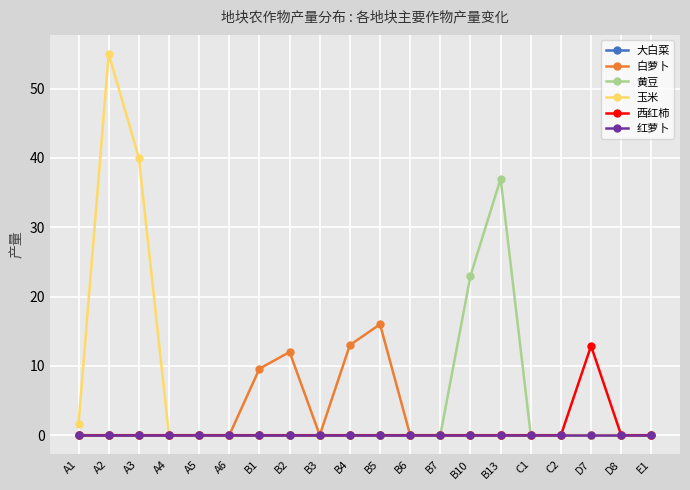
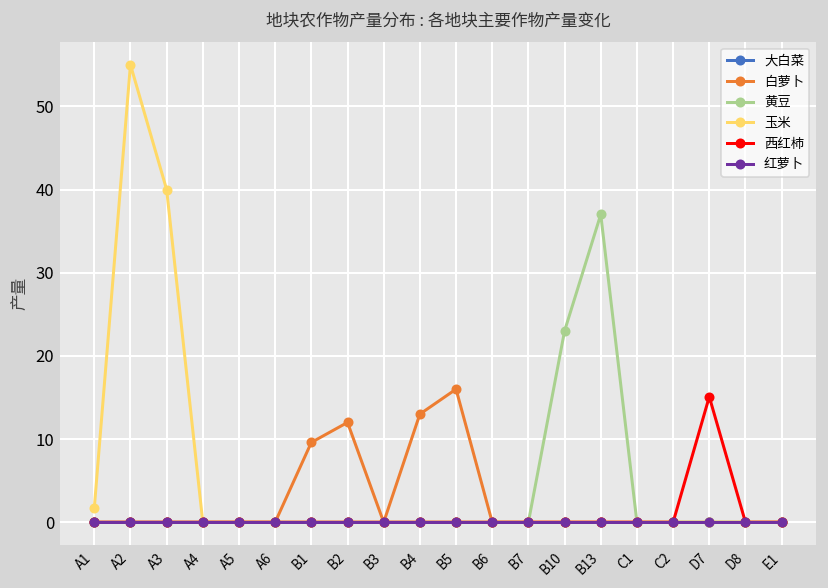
西红柿, D7: 13 -> 15
